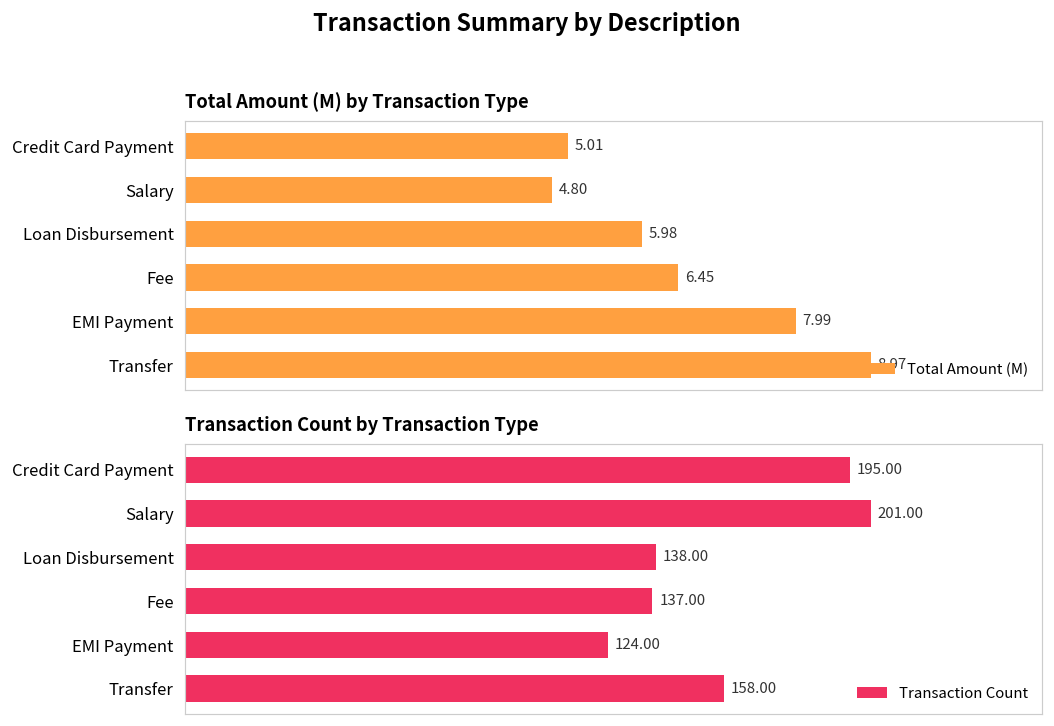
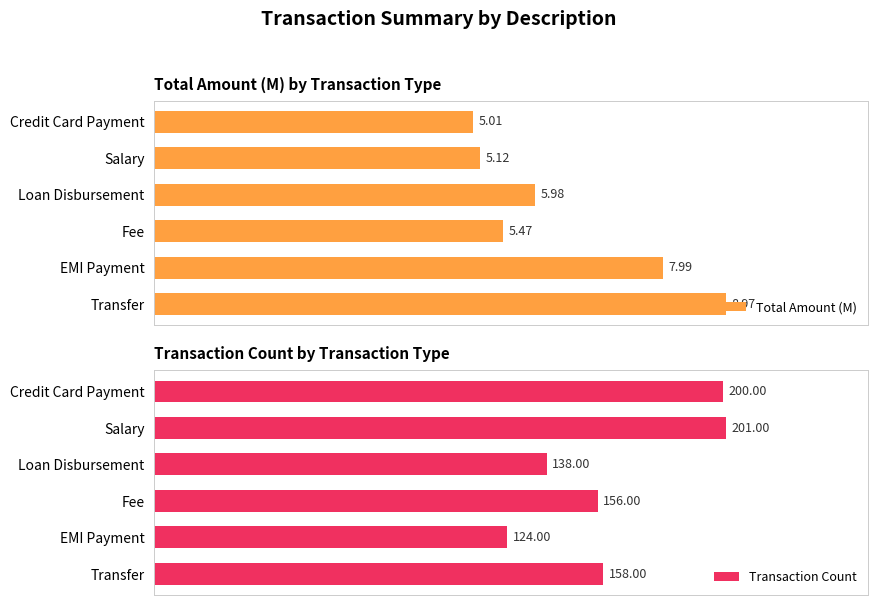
Total Amount (M) by Transaction Type, Salary: 4.80 -> 5.12
Total Amount (M) by Transaction Type, Fee: 6.45 -> 5.47
Transaction Count by Transaction Type, Credit Card Payment: 195.00 -> 200.00
Transaction Count by Transaction Type, Fee: 137.00 -> 156.00
